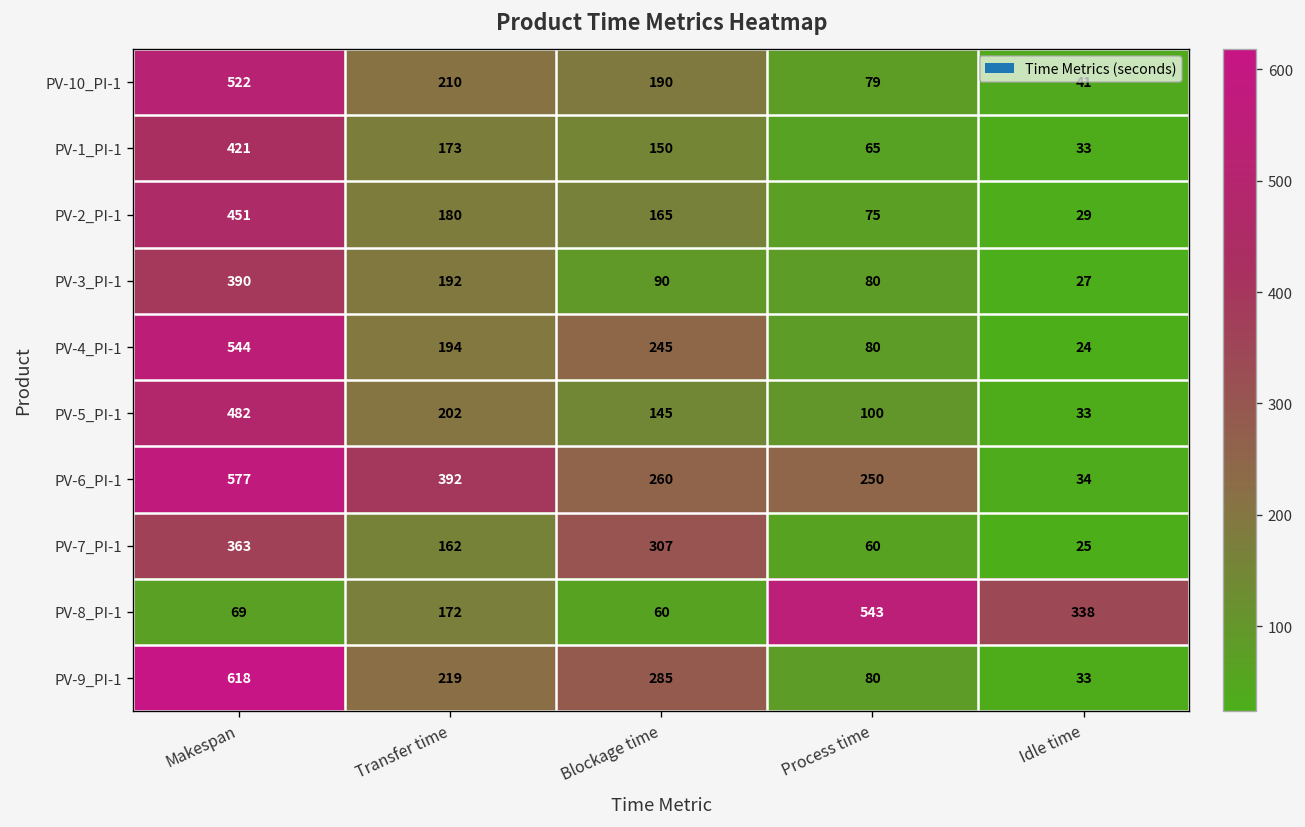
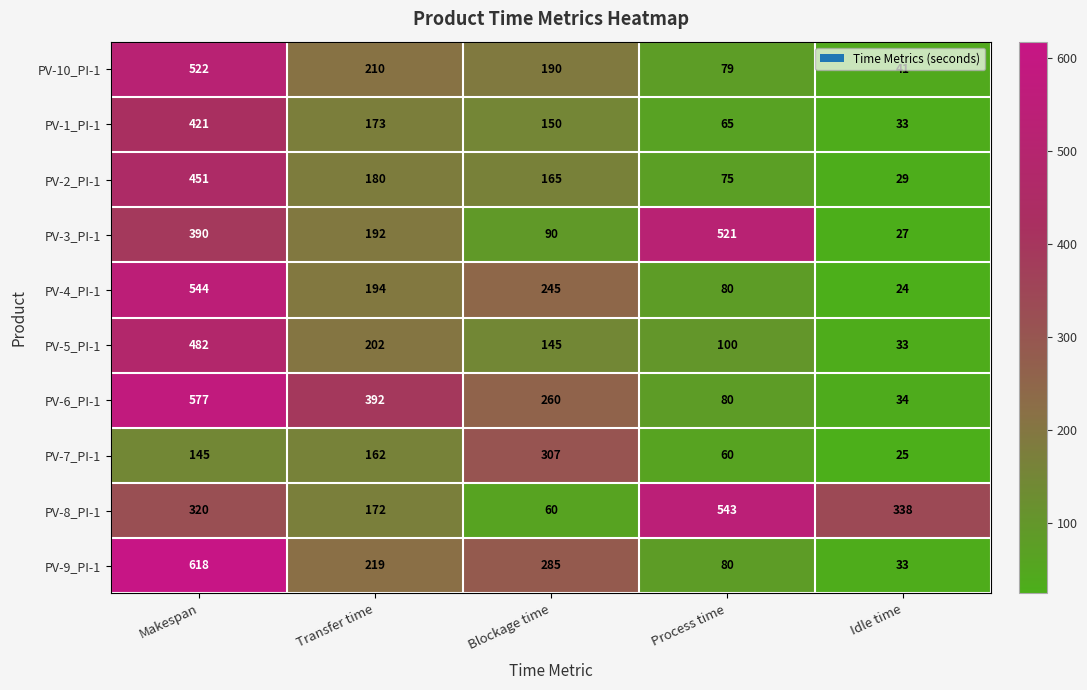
PV-3_PI-1, Process time: 80 -> 521
PV-6_PI-1, Process time: 250 -> 80
PV-7_PI-1, Makespan: 363 -> 145
PV-8_PI-1, Makespan: 69 -> 320
